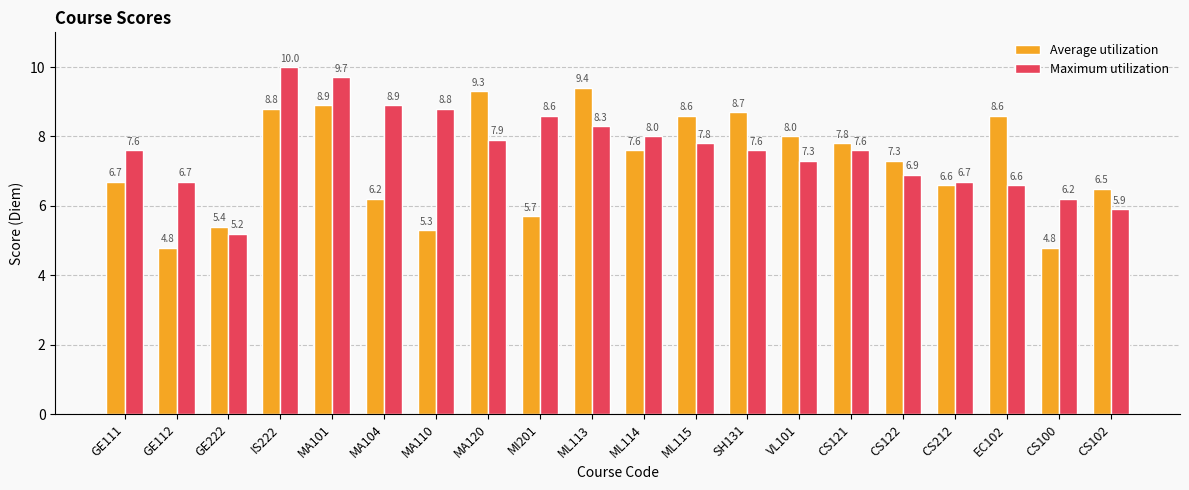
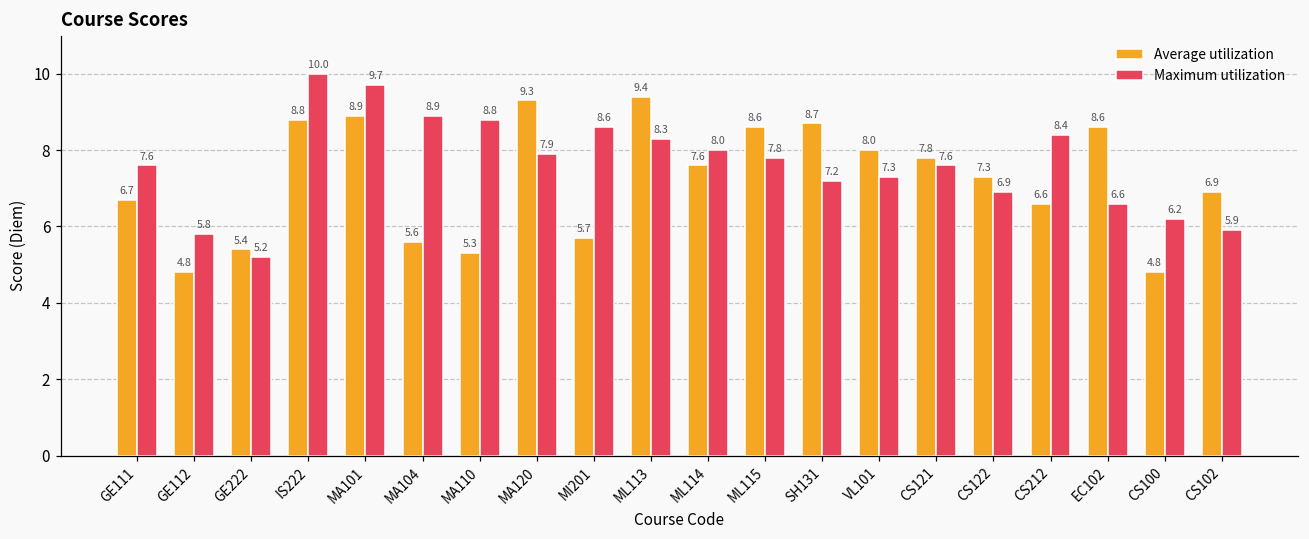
Maximum utilization, GE112: 6.7 -> 5.8
Average utilization, MA104: 6.2 -> 5.6
Maximum utilization, SH131: 7.6 -> 7.2
Maximum utilization, CS212: 6.7 -> 8.4
Average utilization, CS102: 6.5 -> 6.9
